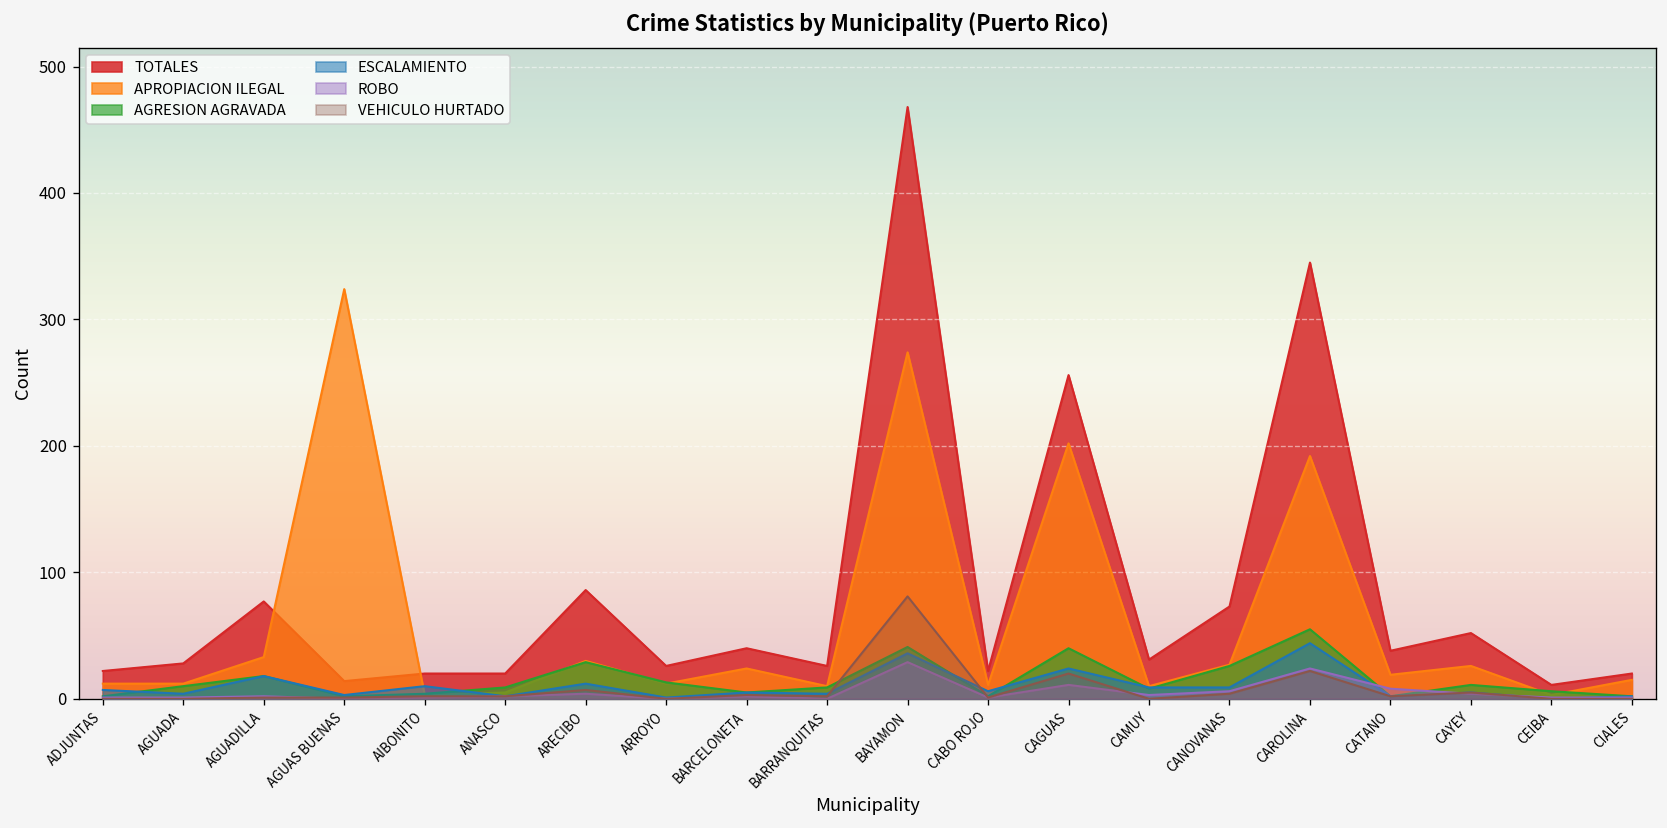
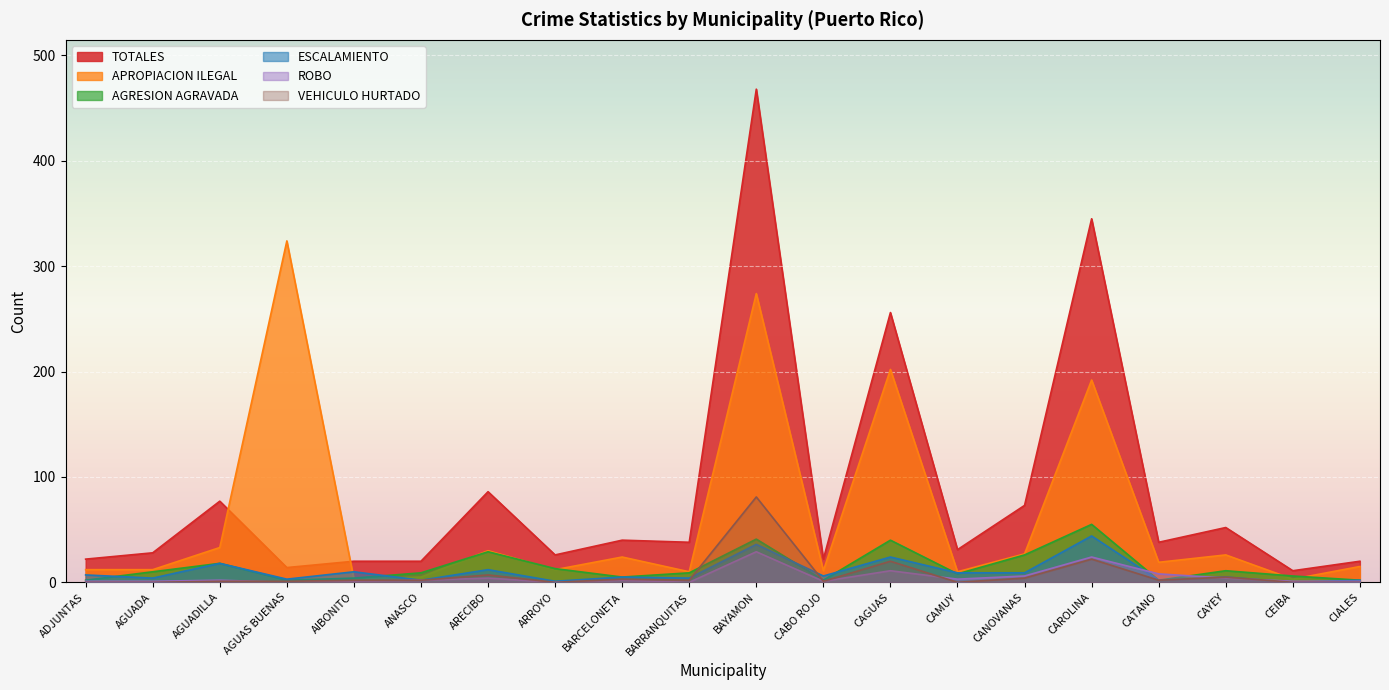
TOTALES, BARRANQUITAS: 26 -> 38
